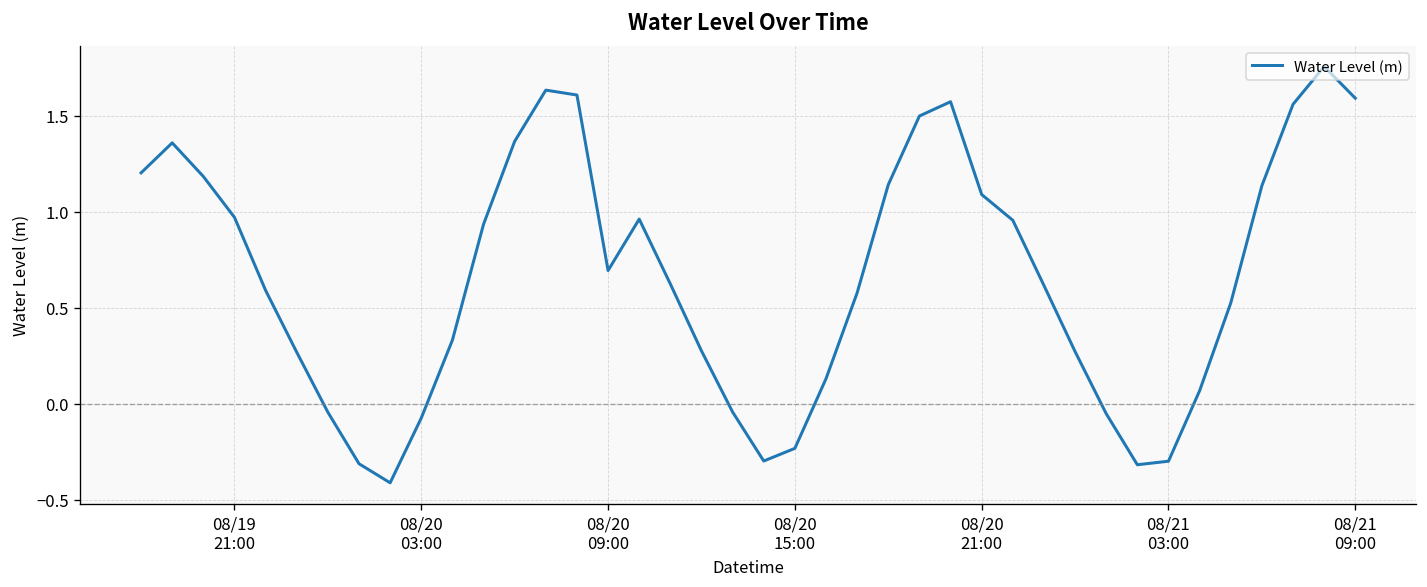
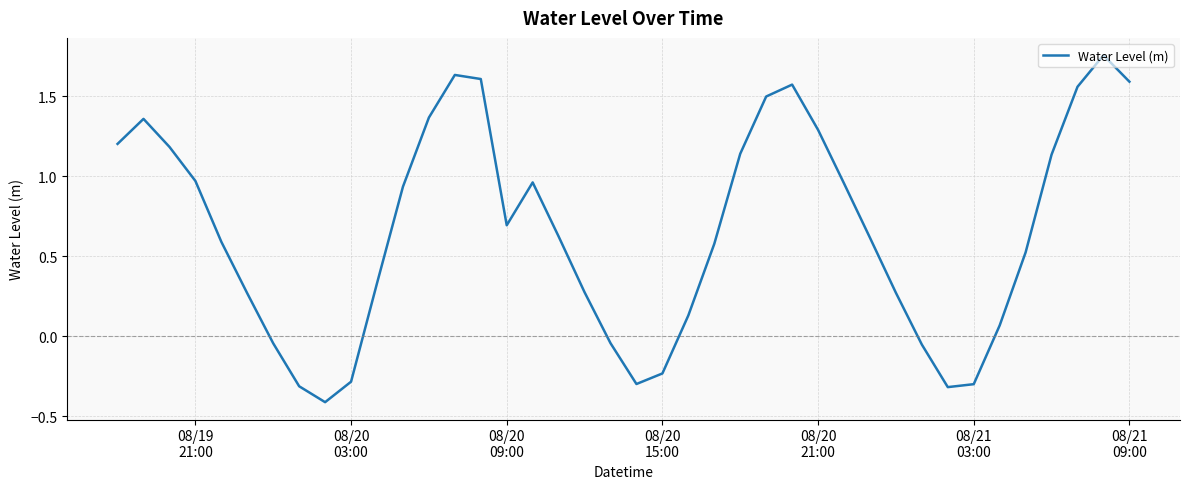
08/20 03:00: -0.07 -> -0.28
08/20 21:00: 1.09 -> 1.29
